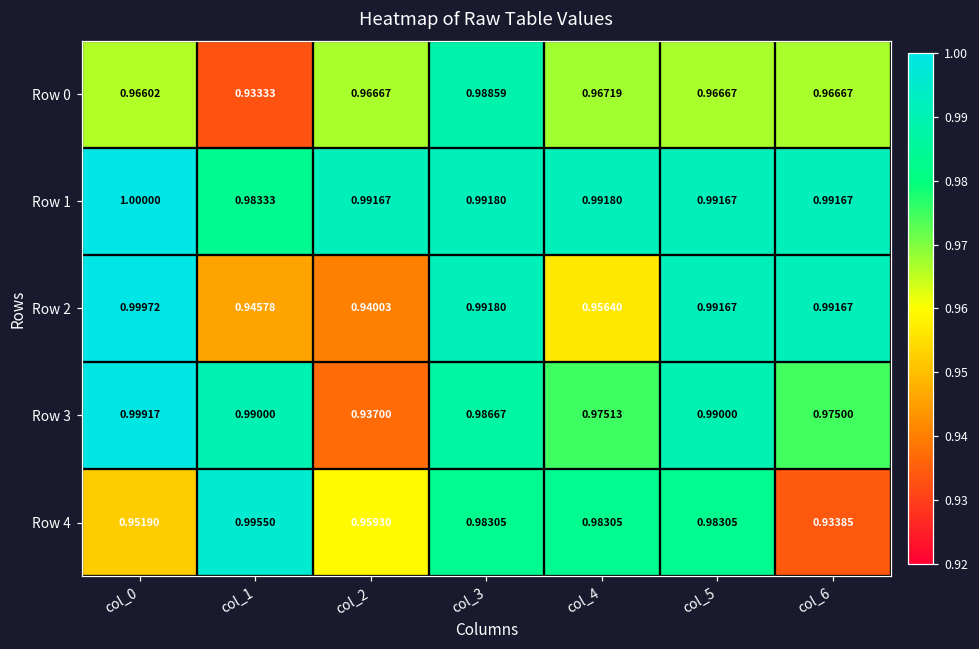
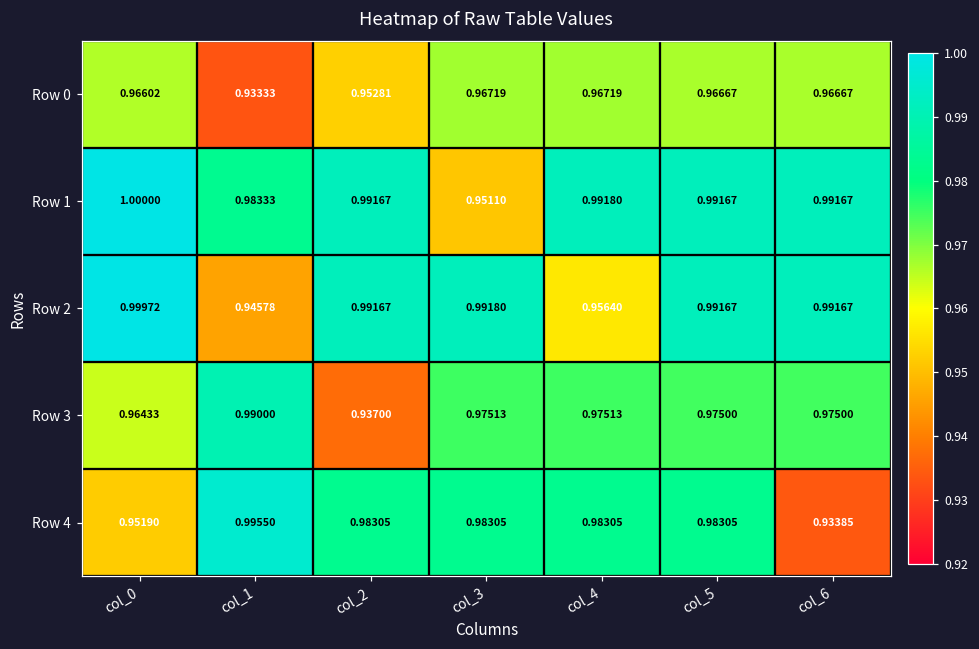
Row 0, col_2: 0.96667 -> 0.95281
Row 0, col_3: 0.98859 -> 0.96719
Row 1, col_3: 0.99180 -> 0.95110
Row 2, col_2: 0.94003 -> 0.99167
Row 3, col_0: 0.99917 -> 0.96433
Row 3, col_3: 0.98667 -> 0.97513
Row 3, col_5: 0.99000 -> 0.97500
Row 4, col_2: 0.95930 -> 0.98305
